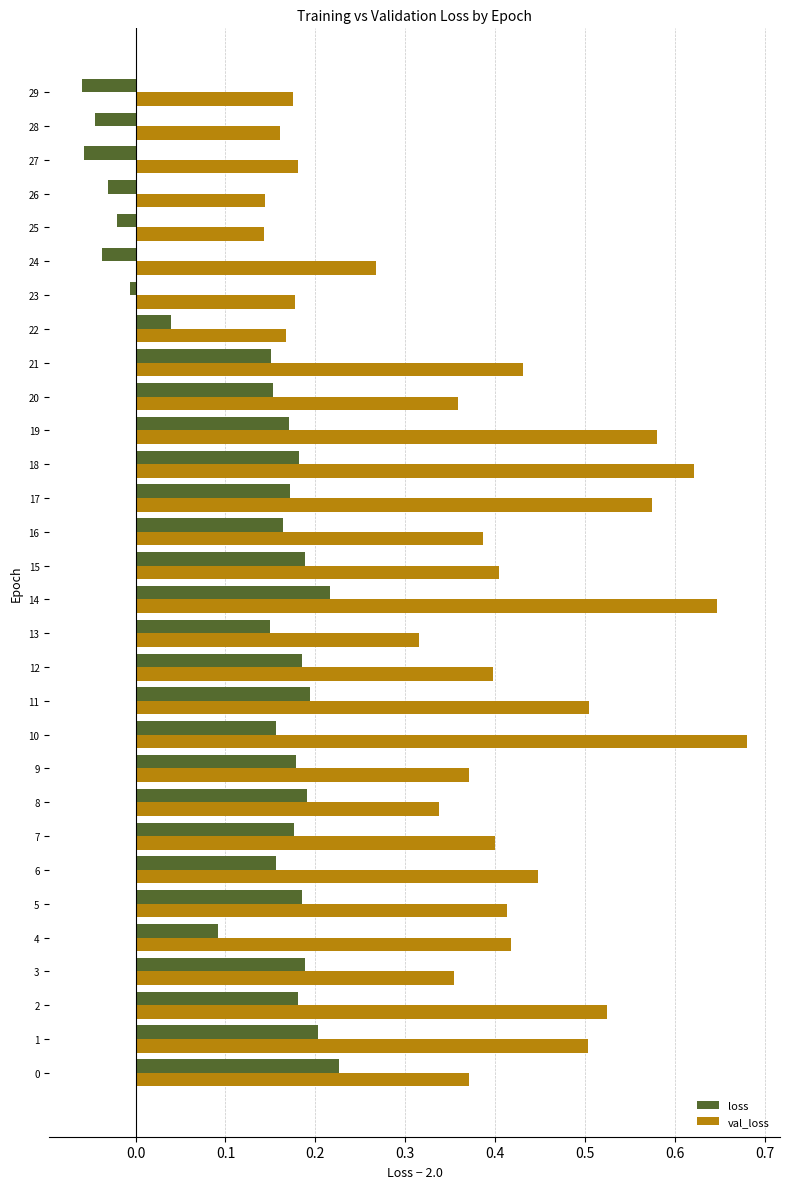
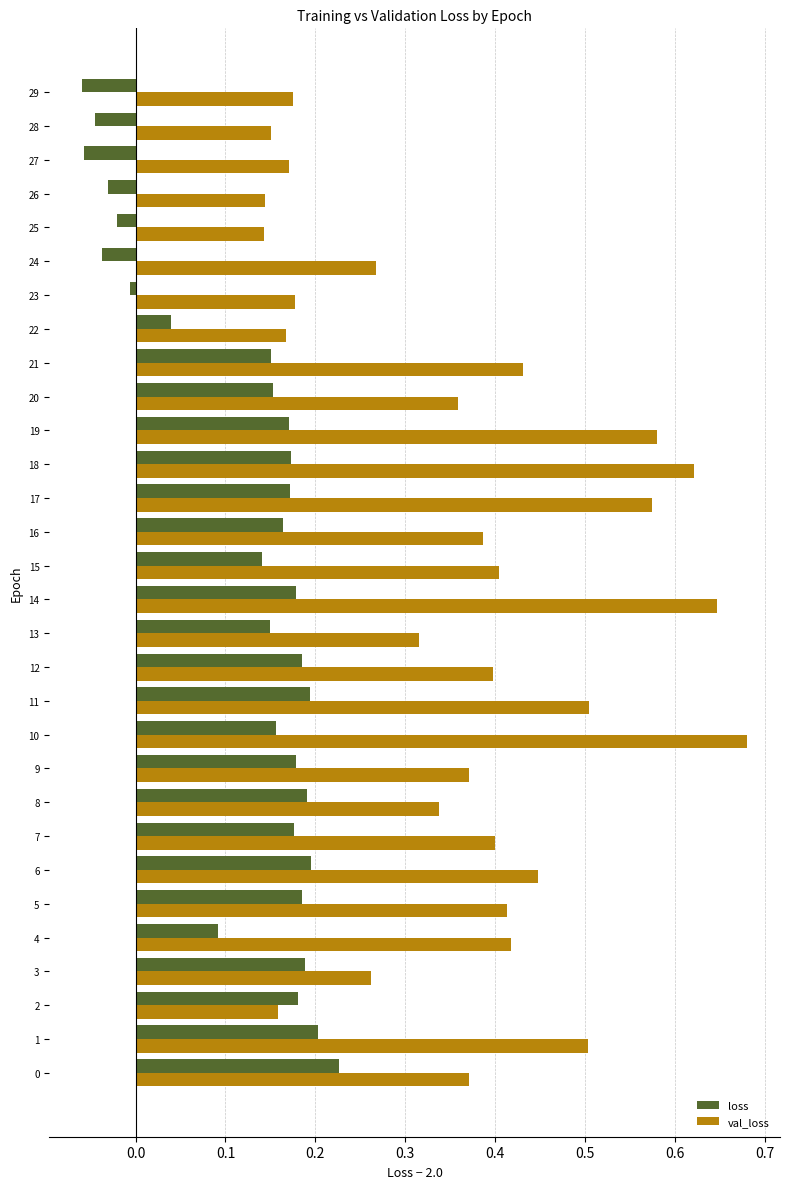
val_loss, 28: 0.16 -> 0.15
val_loss, 27: 0.18 -> 0.17
loss, 18: 0.18 -> 0.17
loss, 15: 0.19 -> 0.14
loss, 14: 0.22 -> 0.18
loss, 6: 0.16 -> 0.20
val_loss, 3: 0.35 -> 0.26
val_loss, 2: 0.52 -> 0.16
